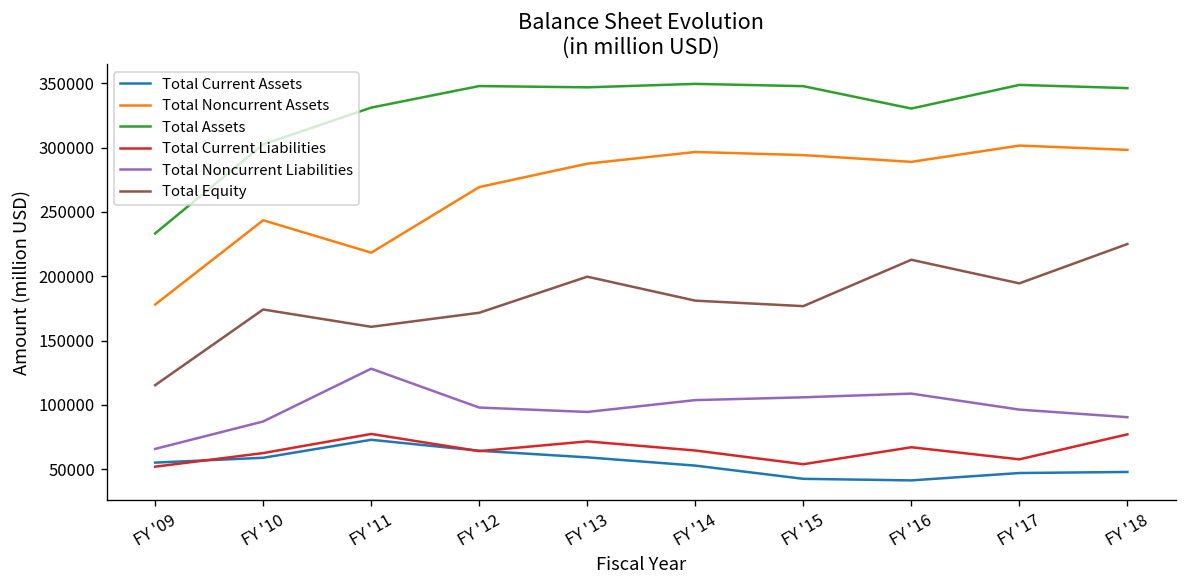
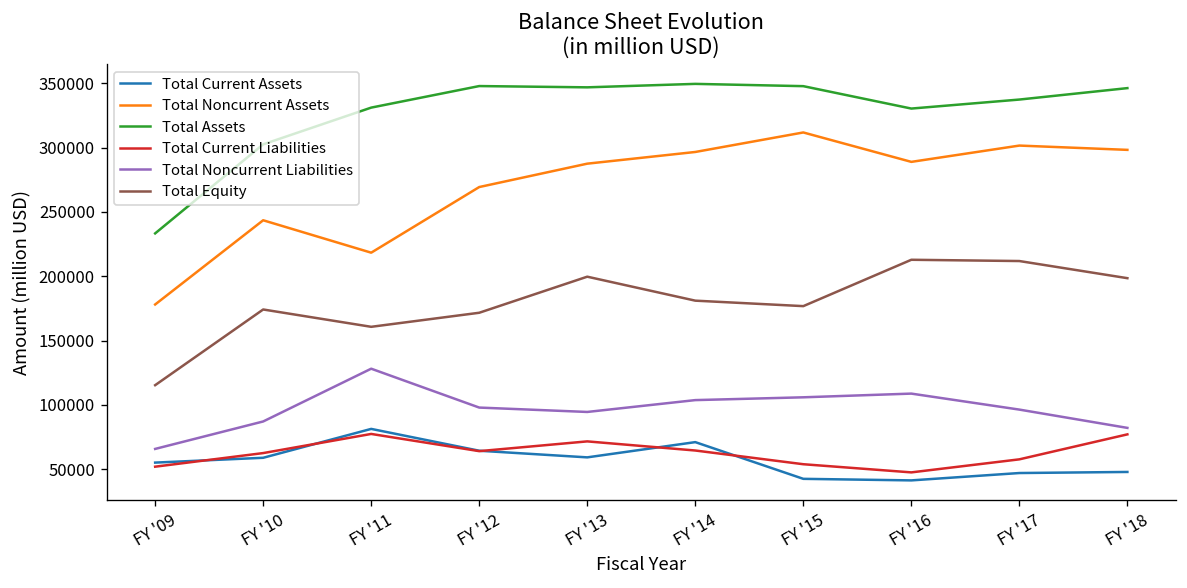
Total Current Assets, FY '11: 73000 -> 81000
Total Current Assets, FY '14: 53000 -> 71000
Total Noncurrent Assets, FY '15: 294000 -> 312000
Total Current Liabilities, FY '16: 67000 -> 48000
Total Assets, FY '17: 349000 -> 337000
Total Equity, FY '17: 195000 -> 212000
Total Noncurrent Liabilities, FY '18: 91000 -> 82000
Total Equity, FY '18: 225000 -> 199000
